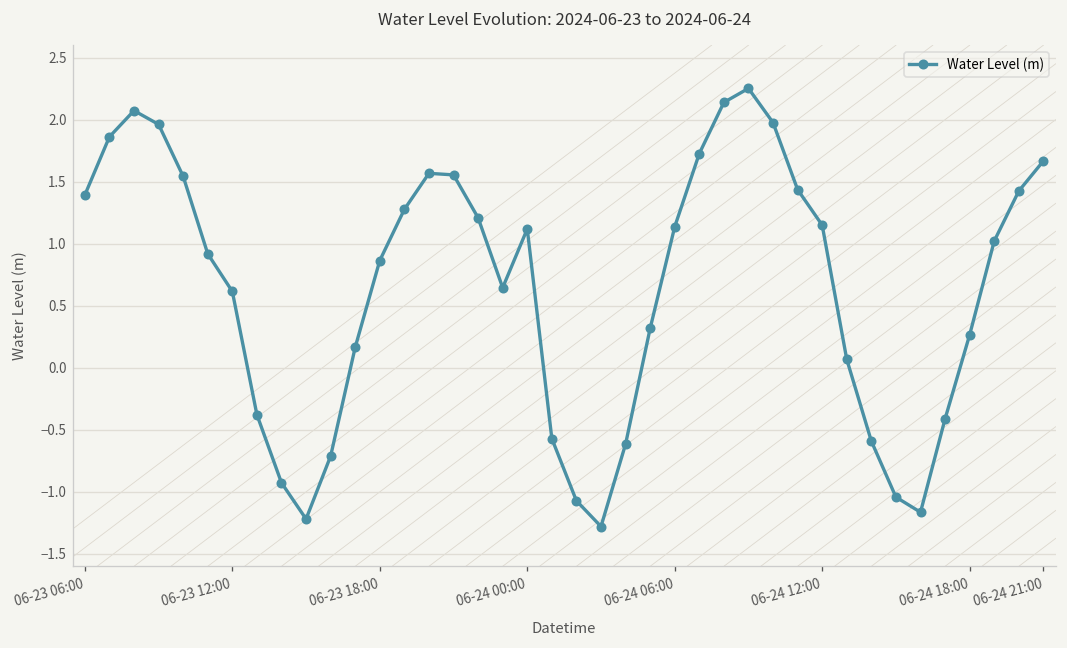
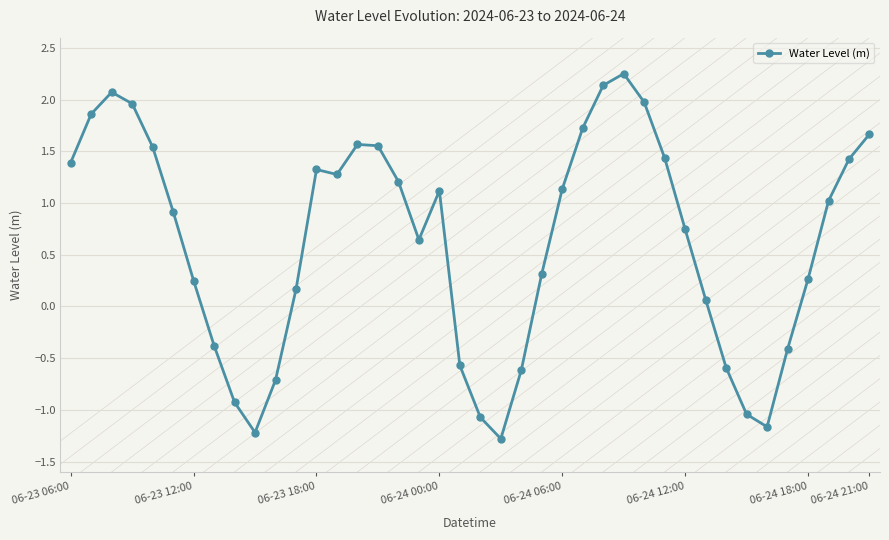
06-23 12:00: 0.62 -> 0.25
06-23 18:00: 0.86 -> 1.32
06-24 12:00: 1.15 -> 0.75
